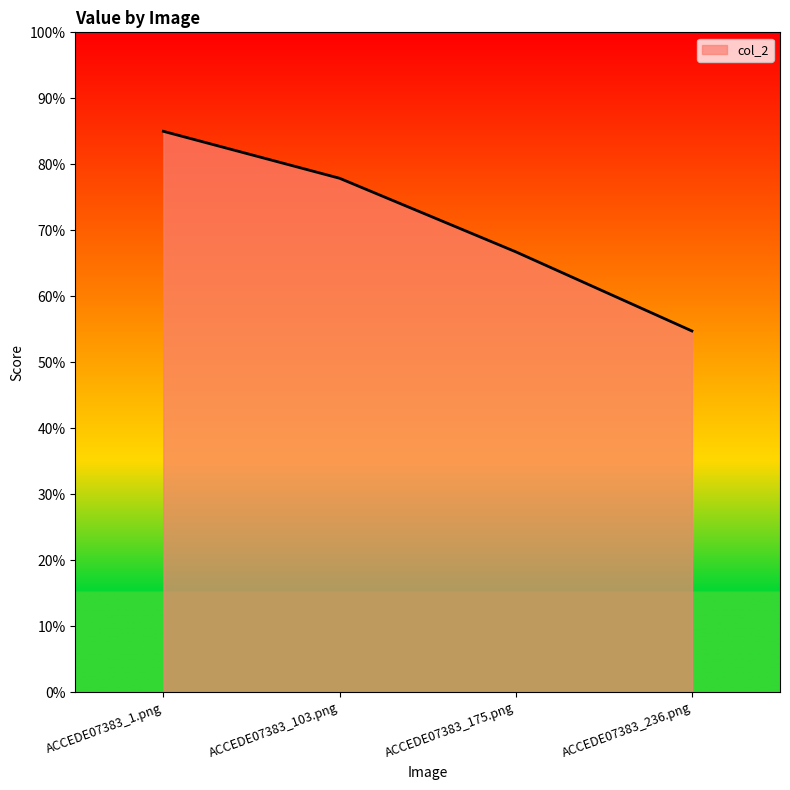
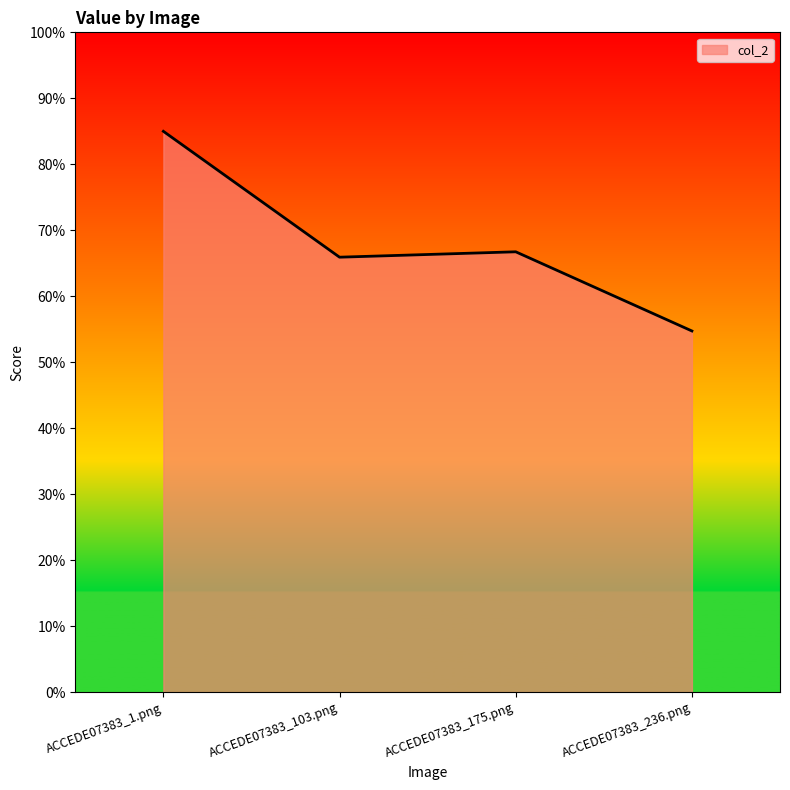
ACCEDE07383_103.png: 78% -> 66%
